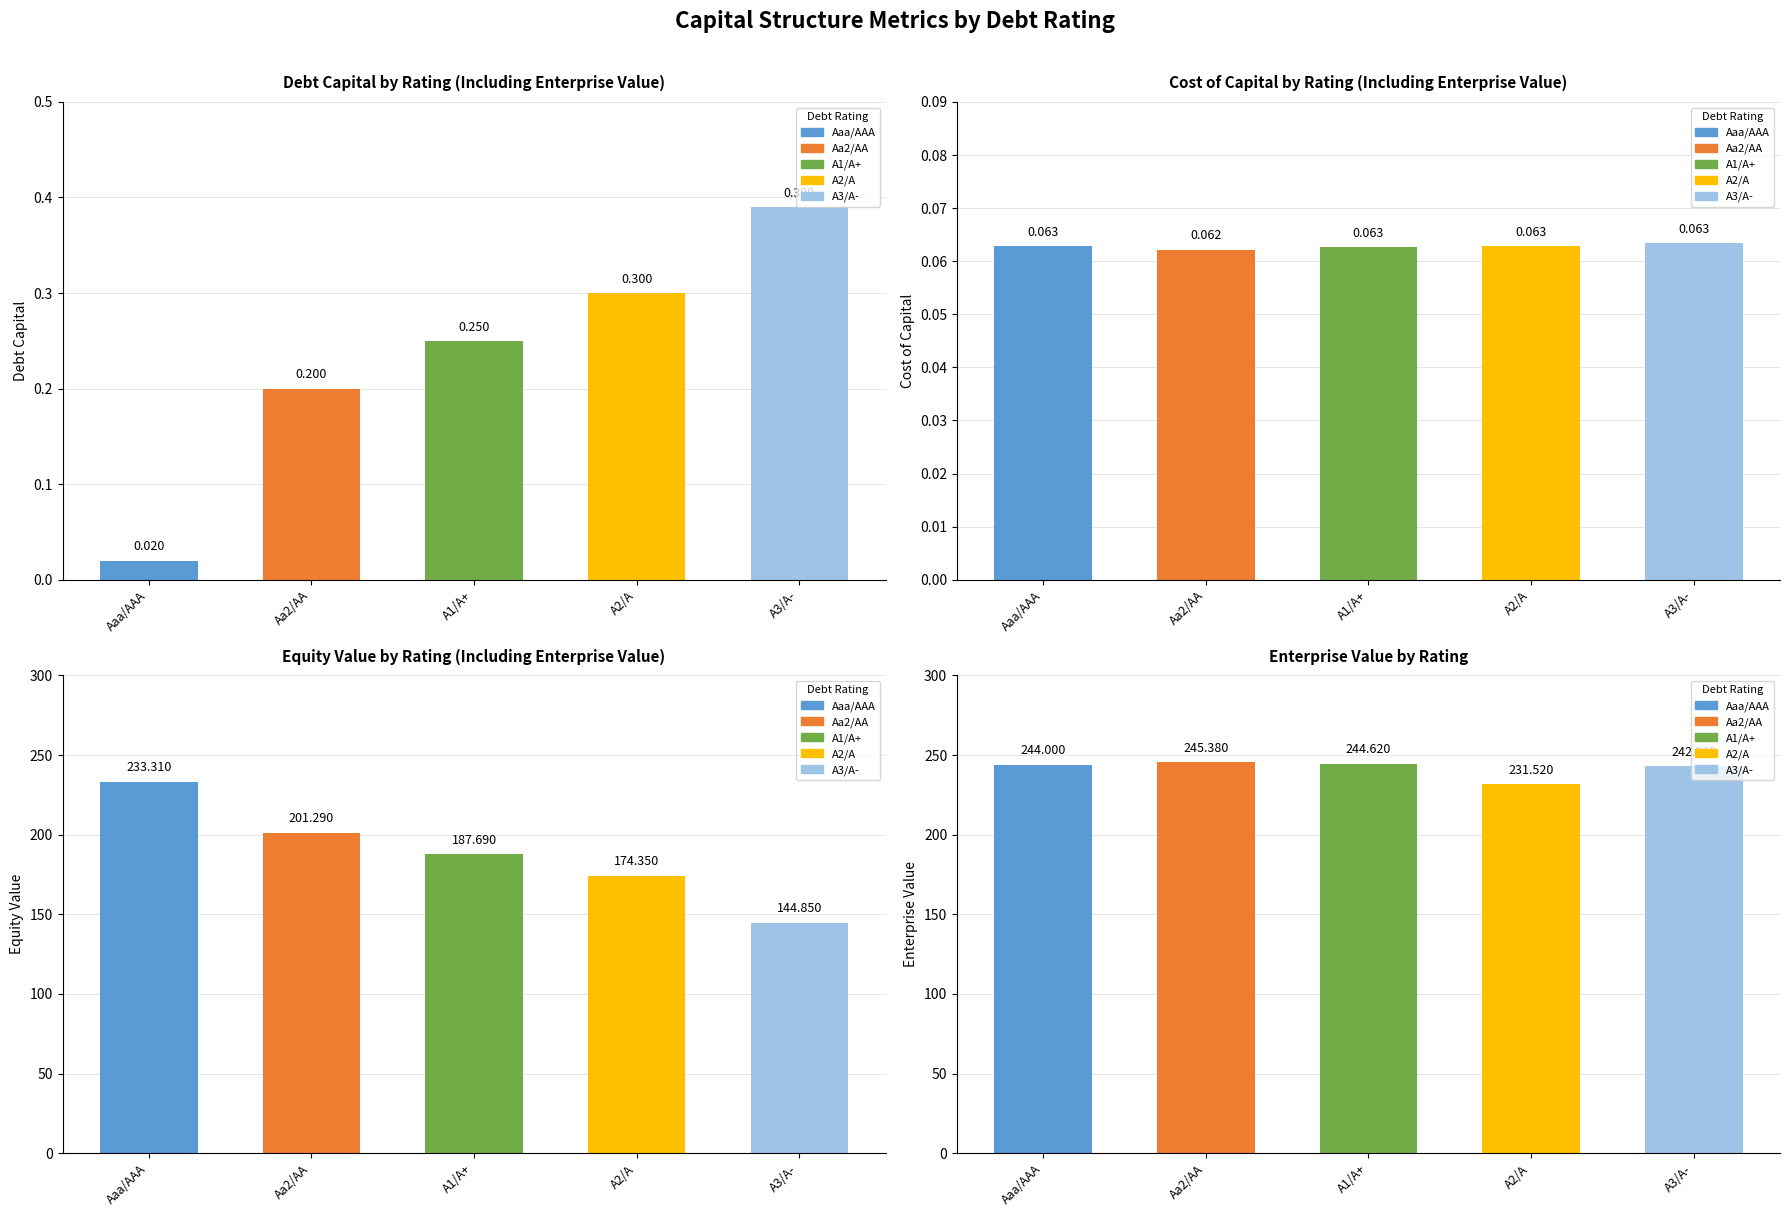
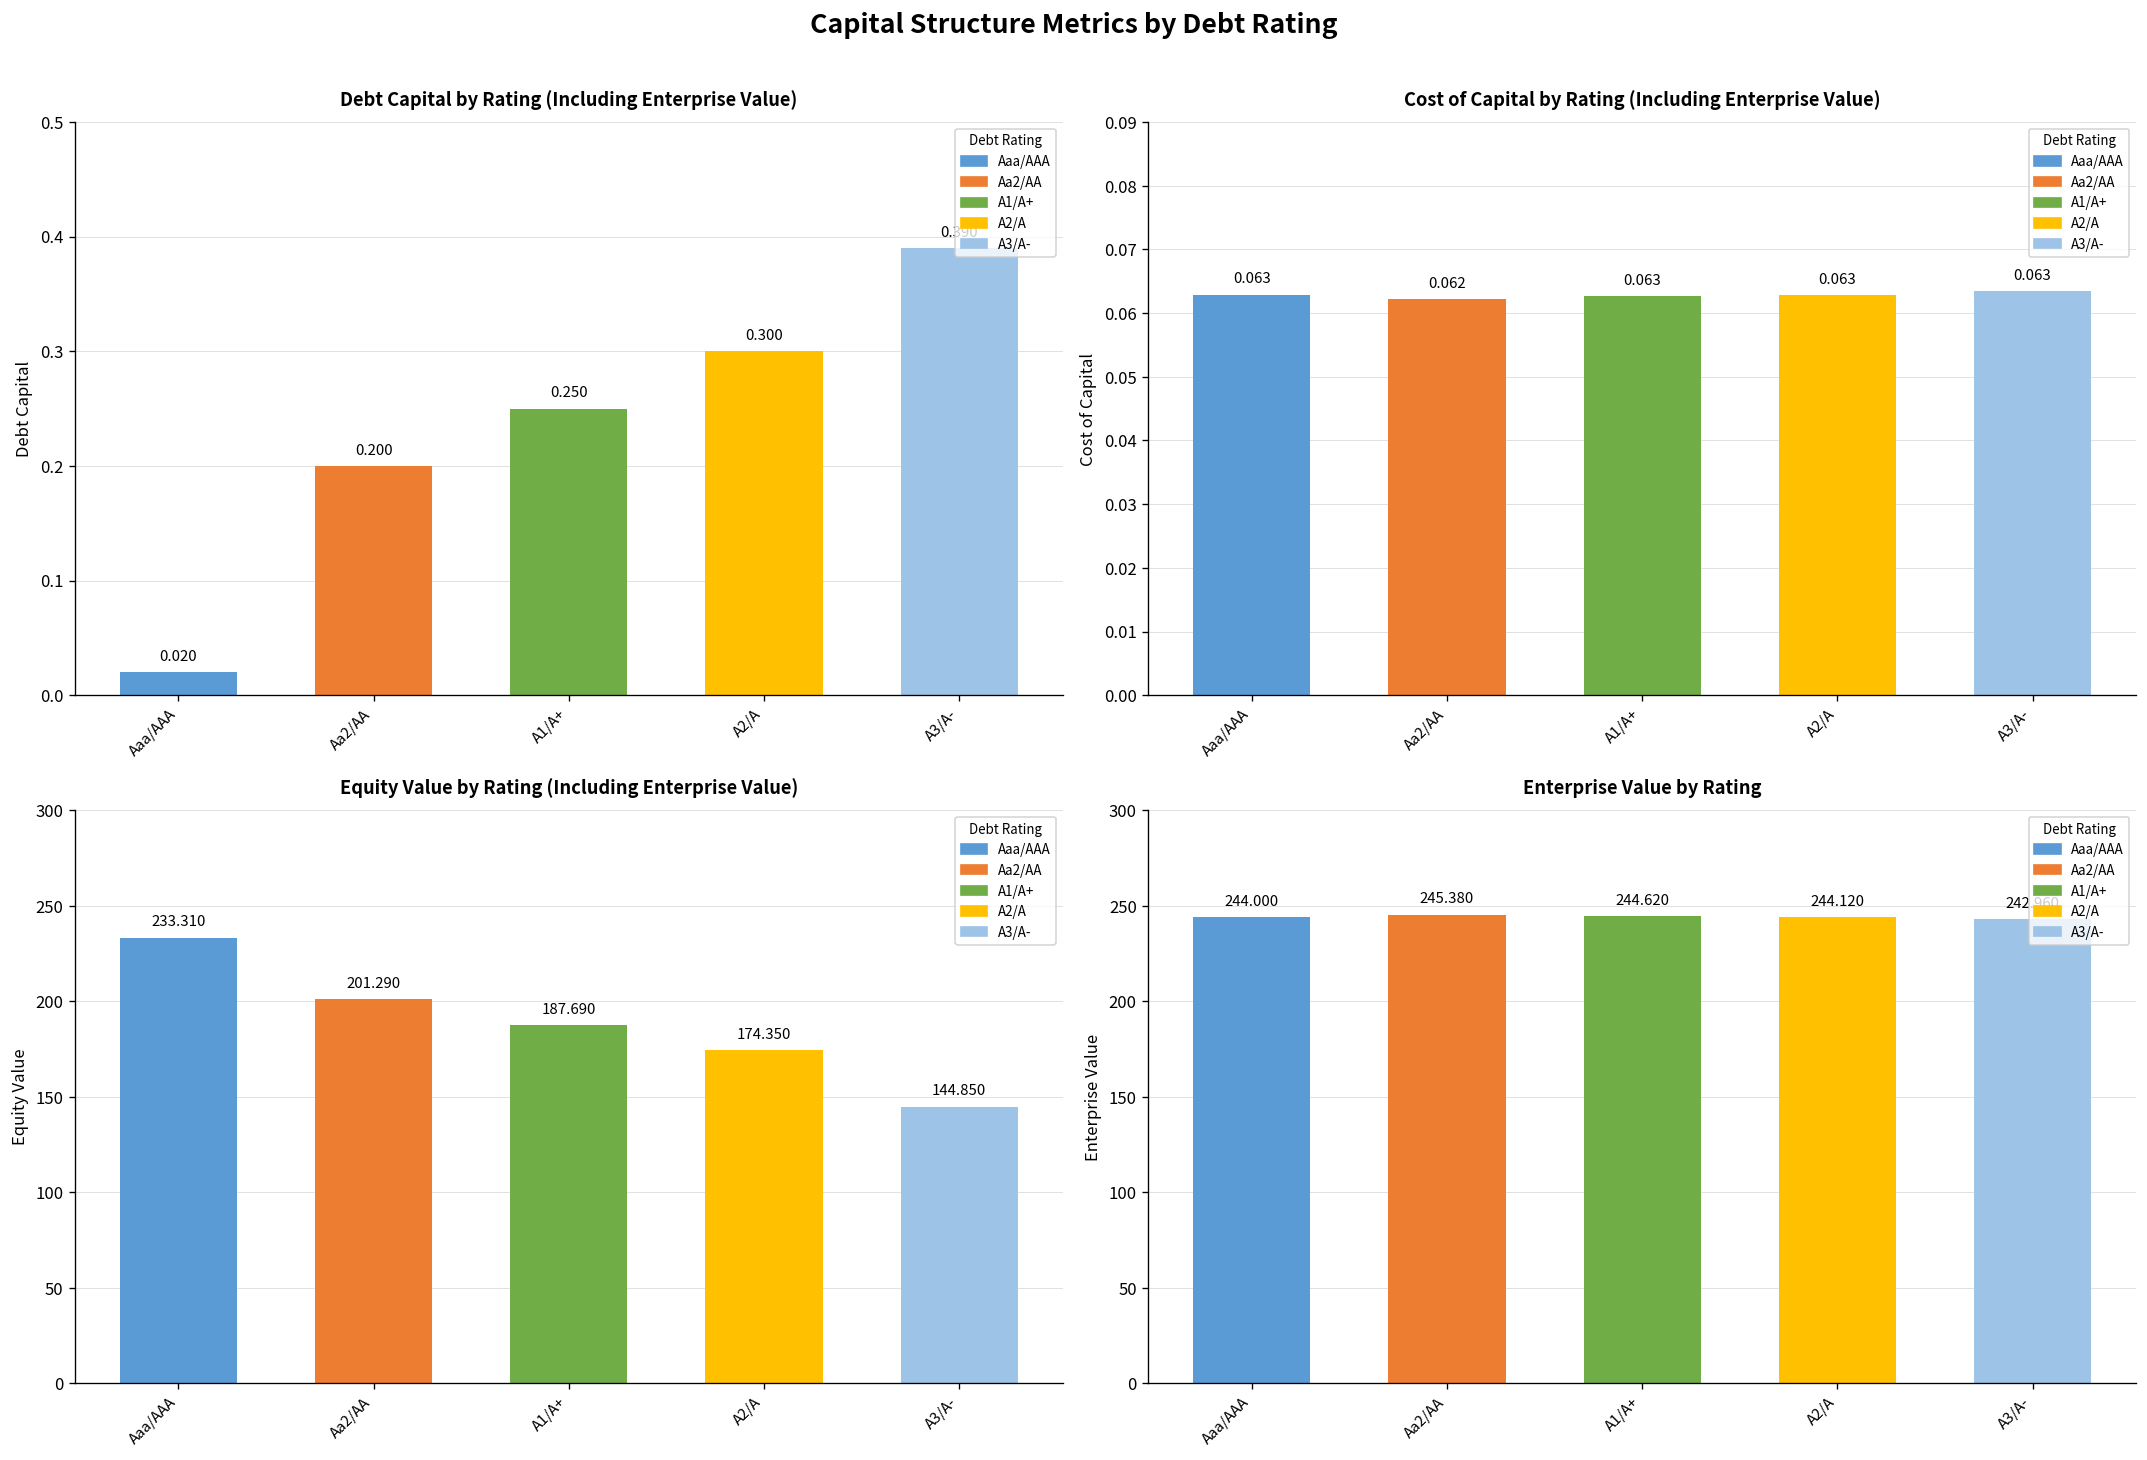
Enterprise Value by Rating, A2/A: 231.520 -> 244.120
